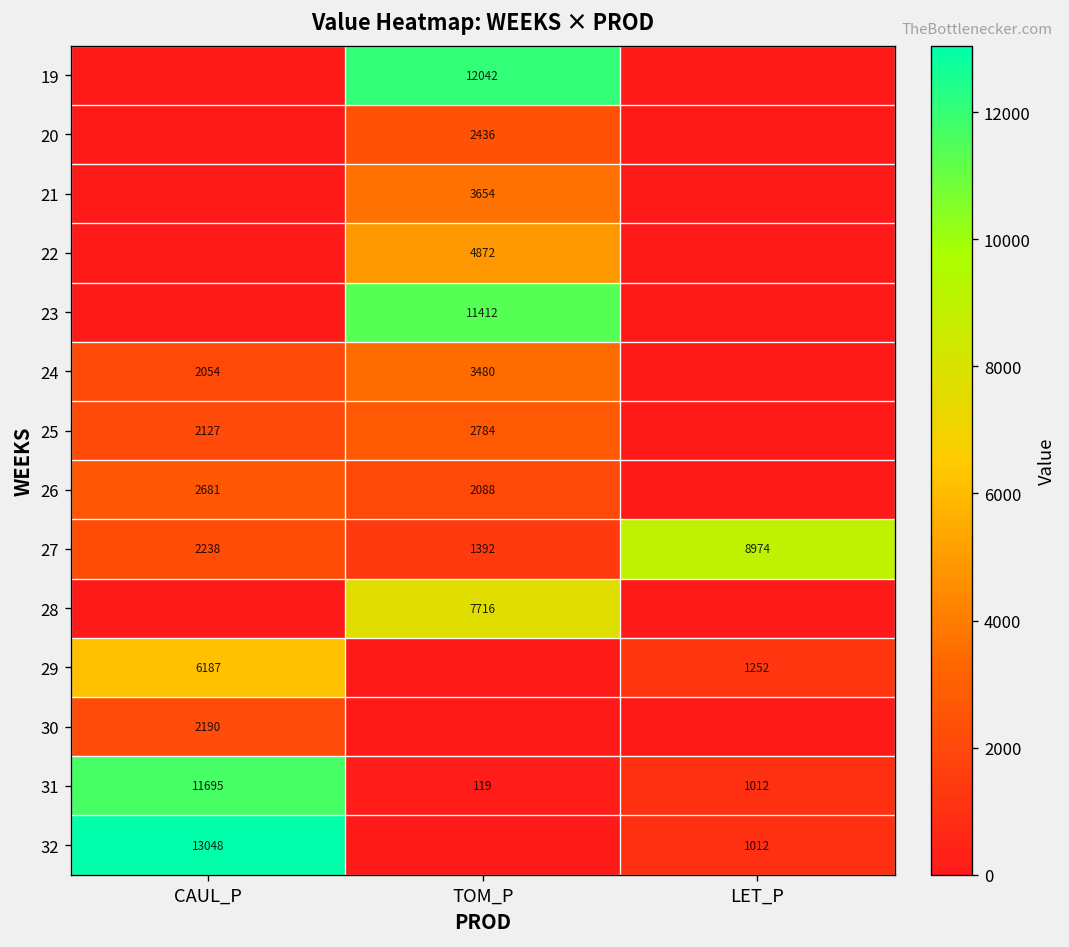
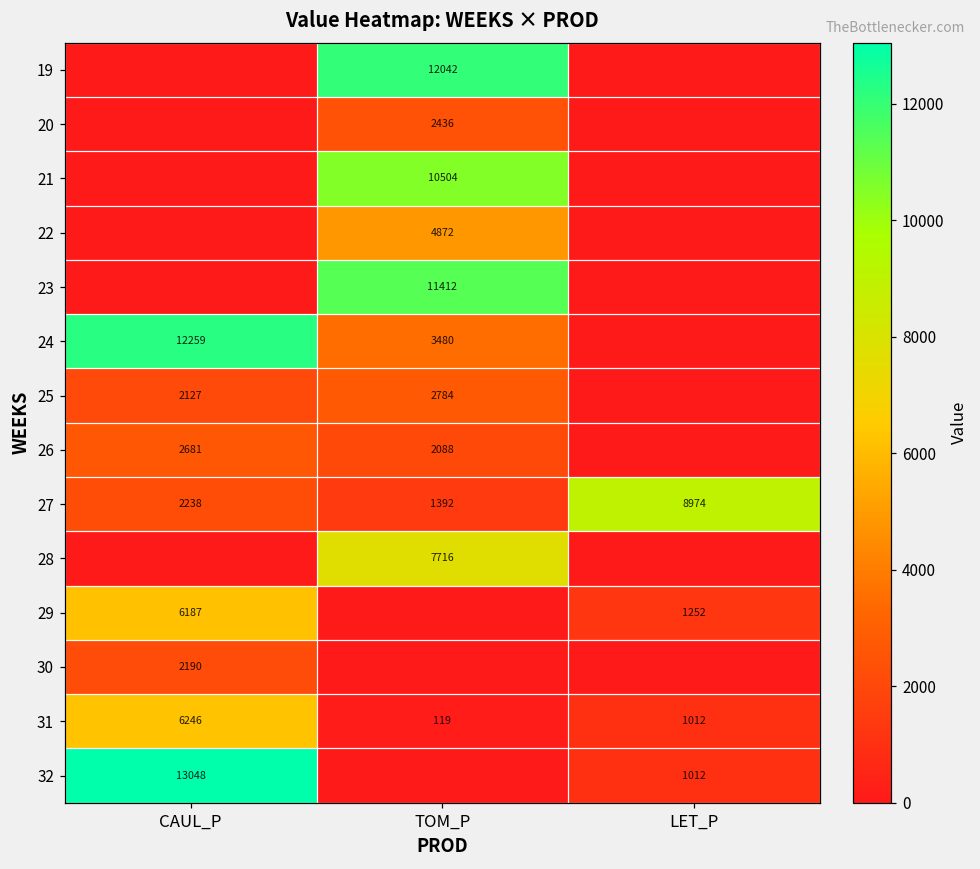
21, TOM_P: 3654 -> 10504
24, CAUL_P: 2054 -> 12259
31, CAUL_P: 11695 -> 6246
